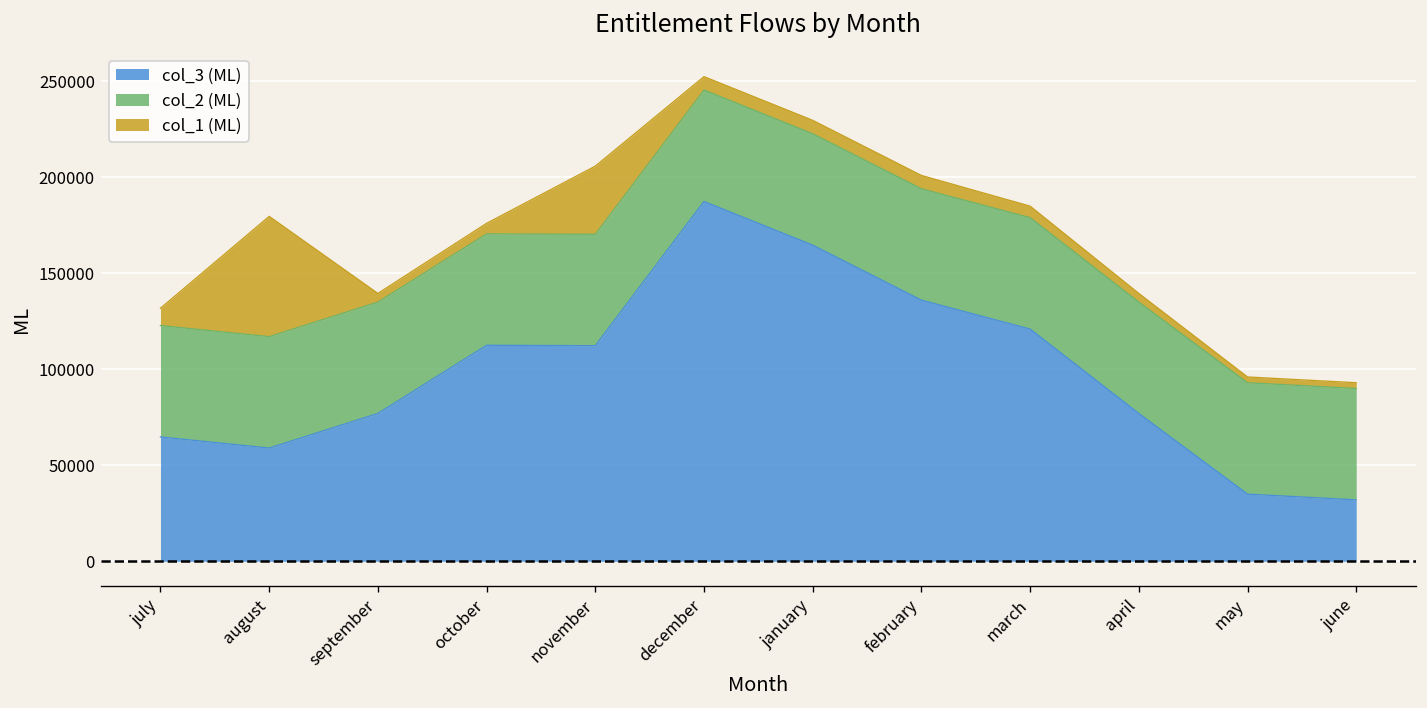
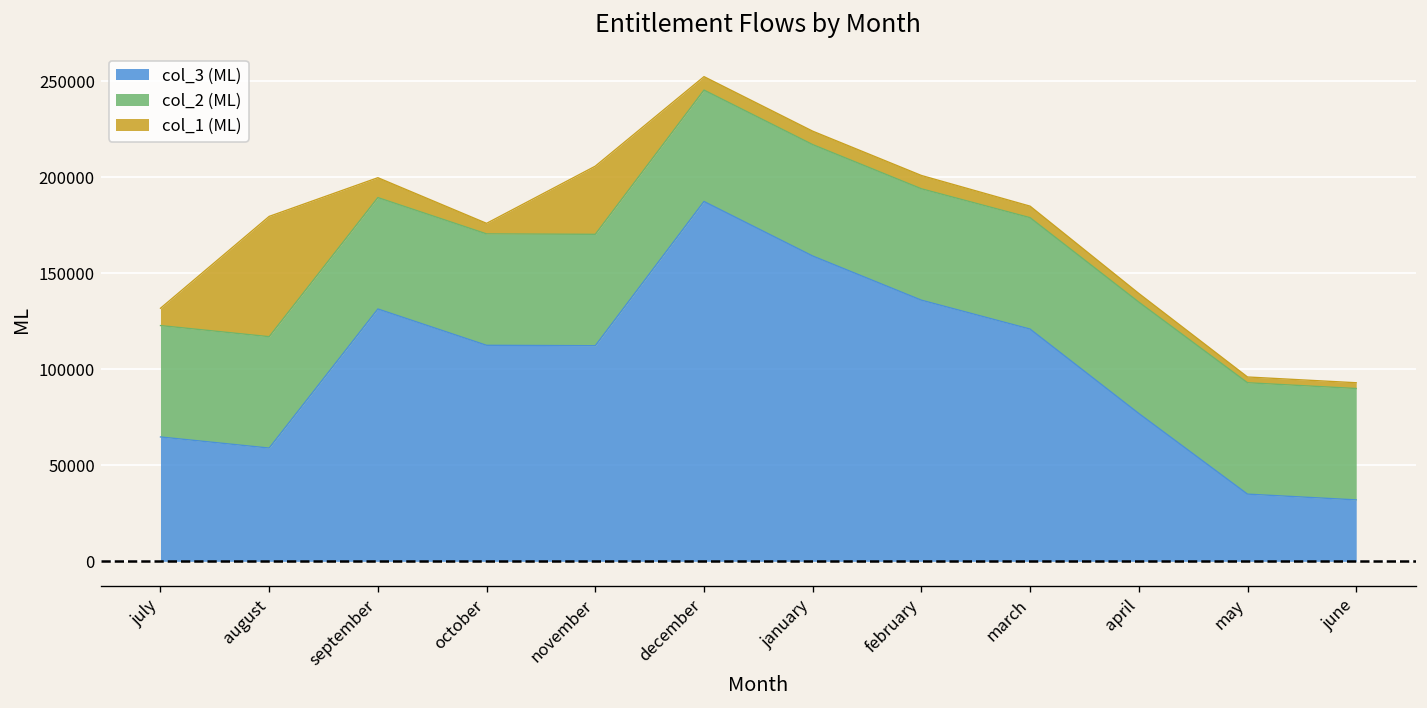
col_3 (ML), september: 77000 -> 131000
col_1 (ML), september: 5000 -> 10000
col_3 (ML), january: 165000 -> 159000
